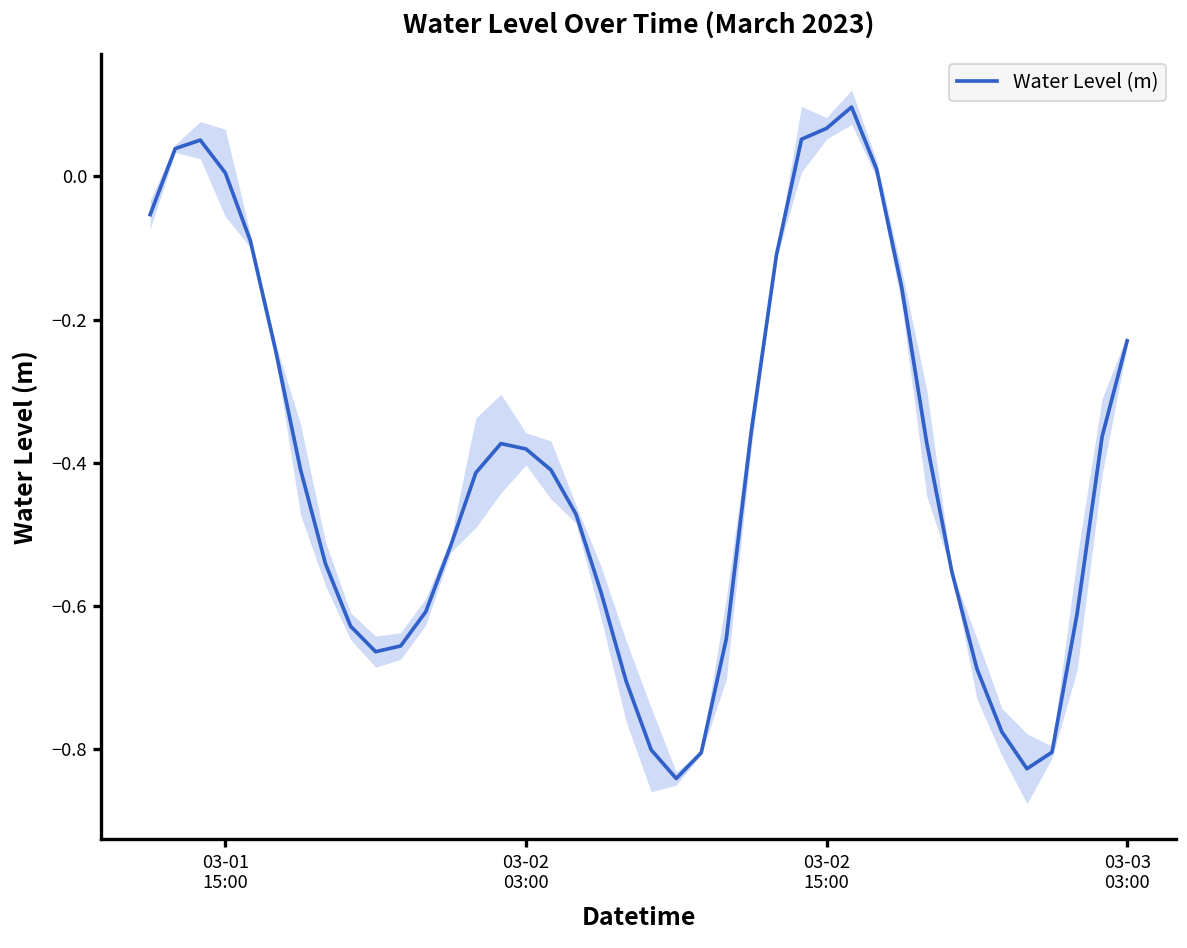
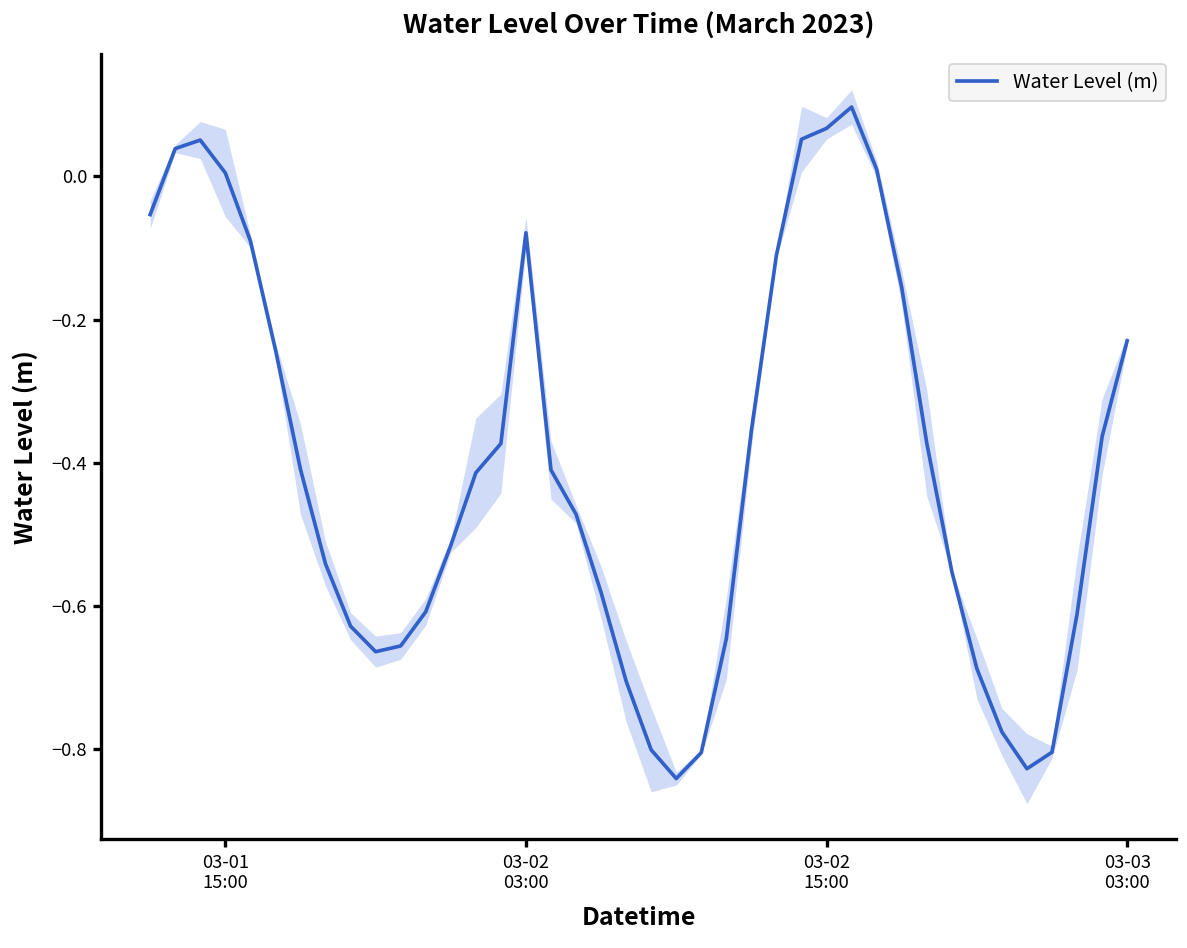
Water Level (m), 03-02 03:00: -0.38 -> -0.08
